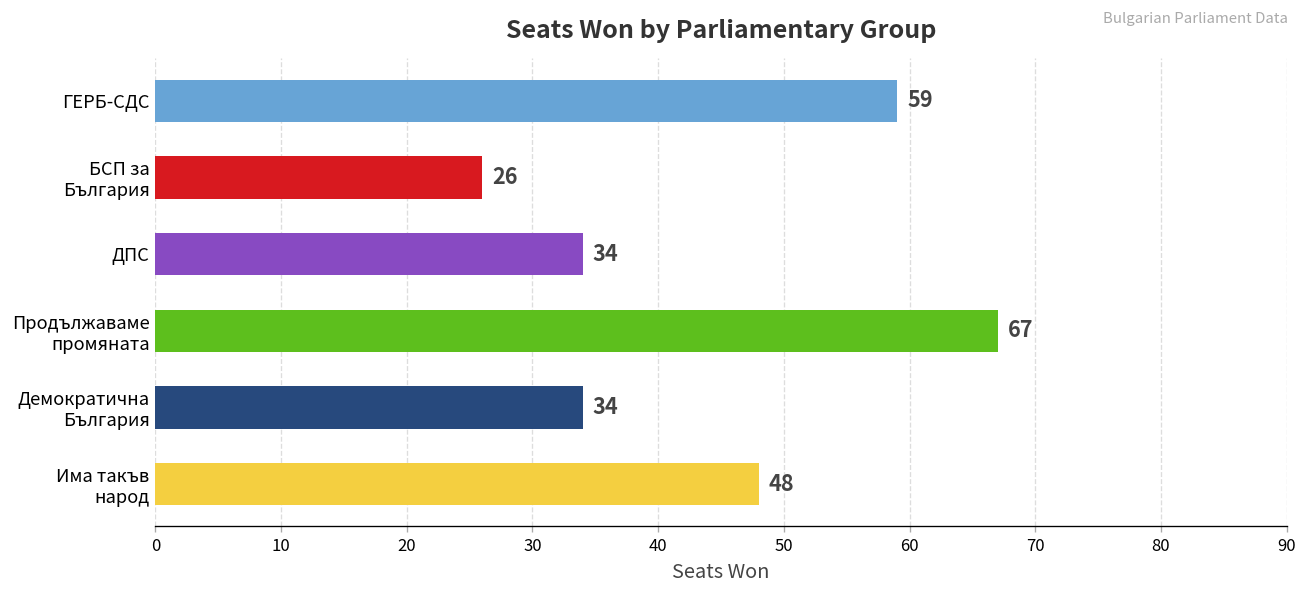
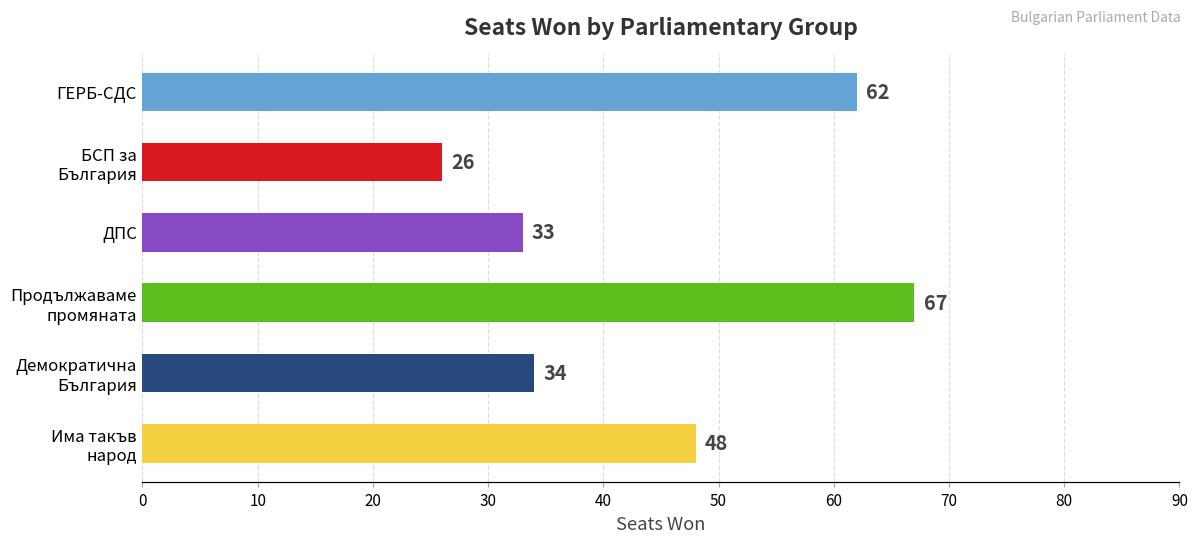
ГЕРБ-СДС: 59 -> 62
ДПС: 34 -> 33
